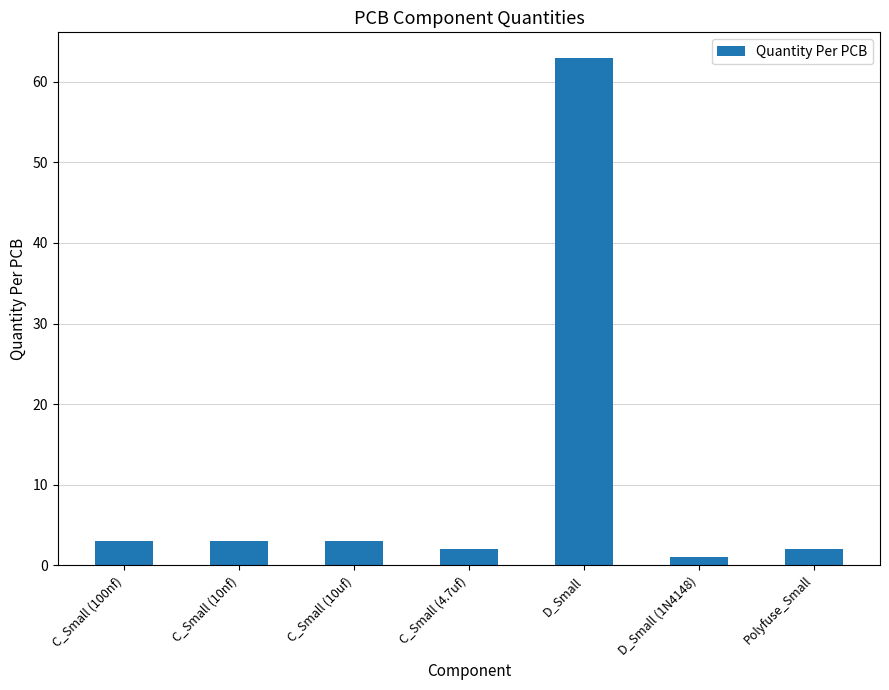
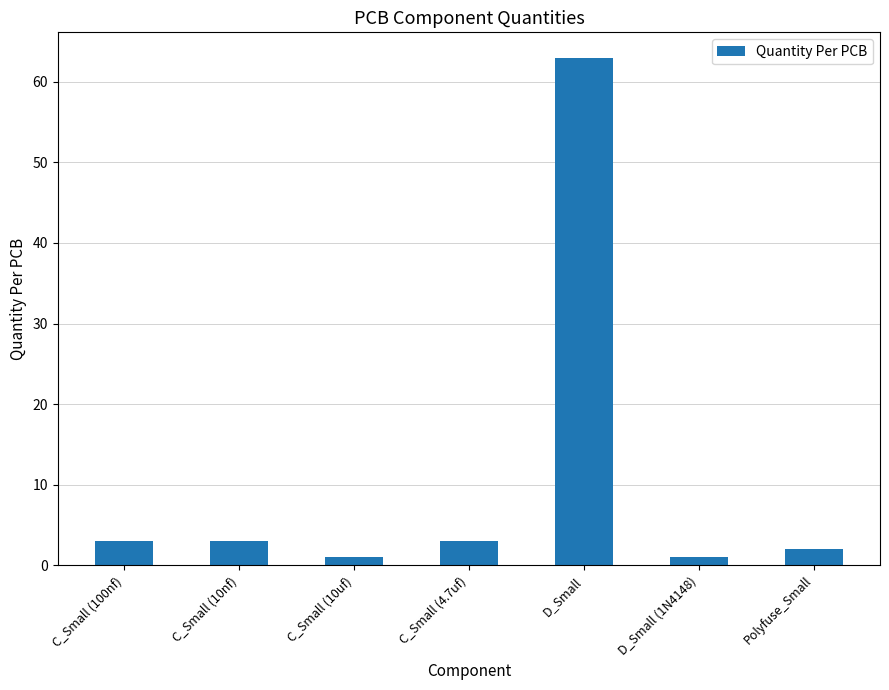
C_Small (10uf): 3 -> 1
C_Small (4.7uf): 2 -> 3
